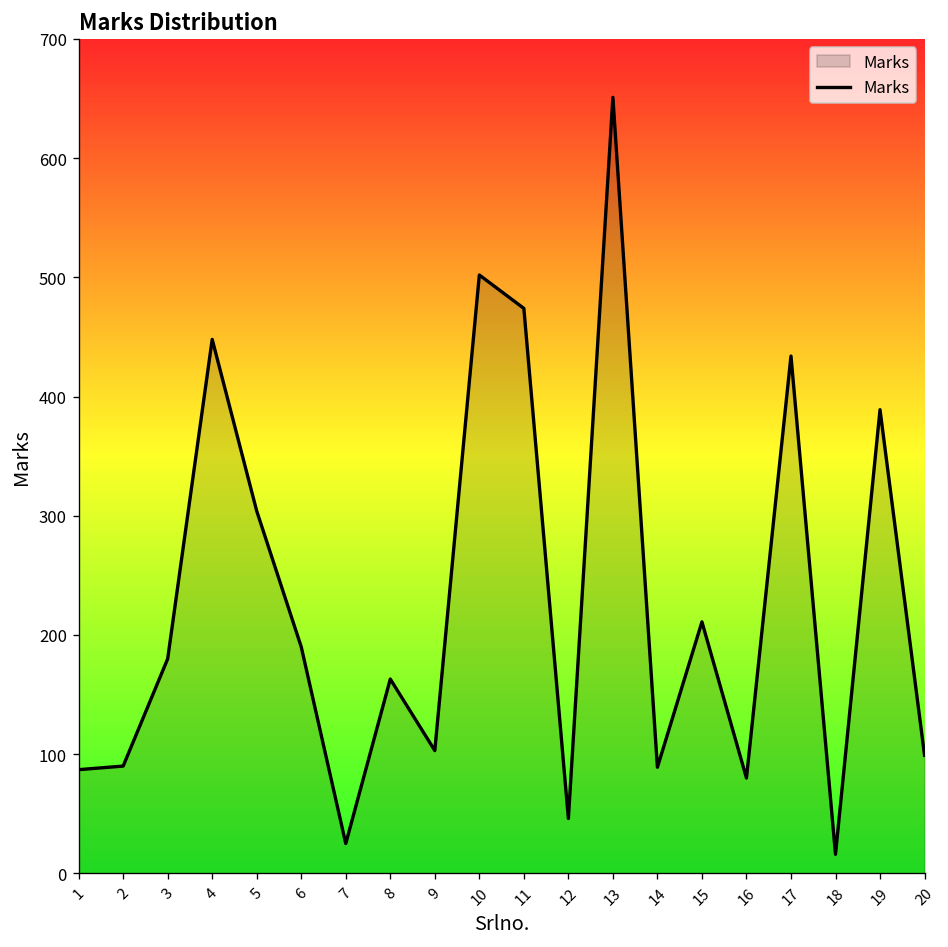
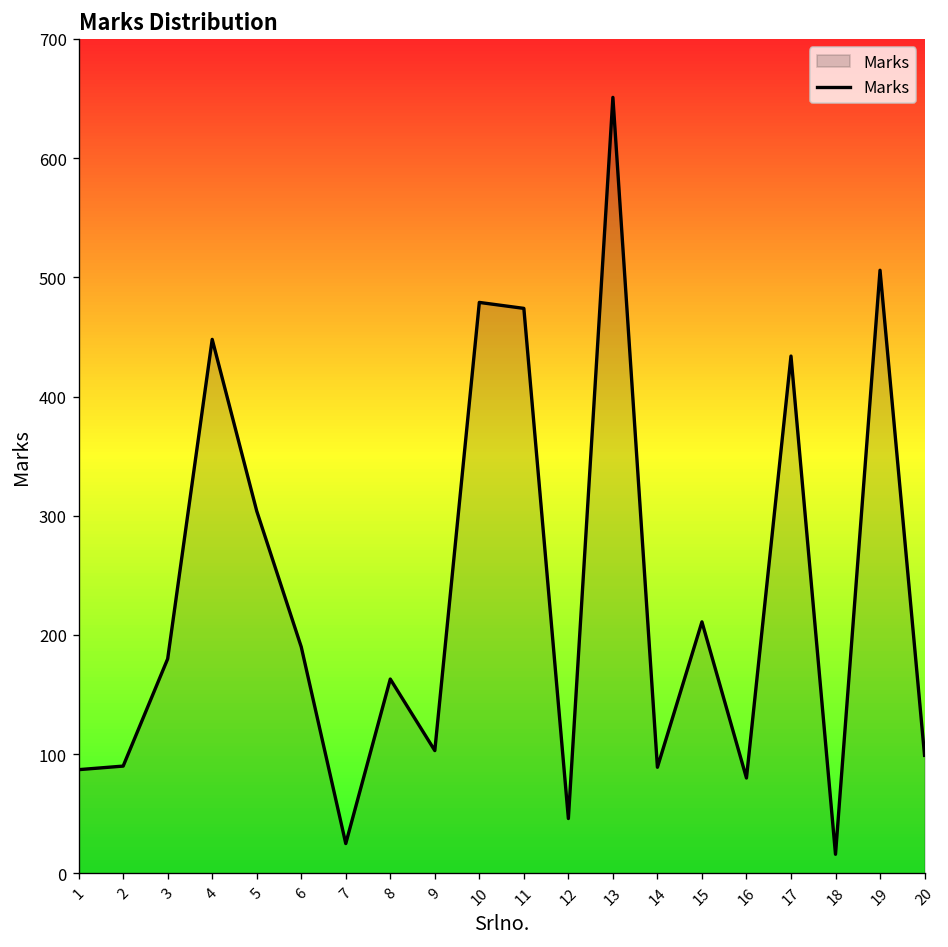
10: 500 -> 480
19: 390 -> 510
